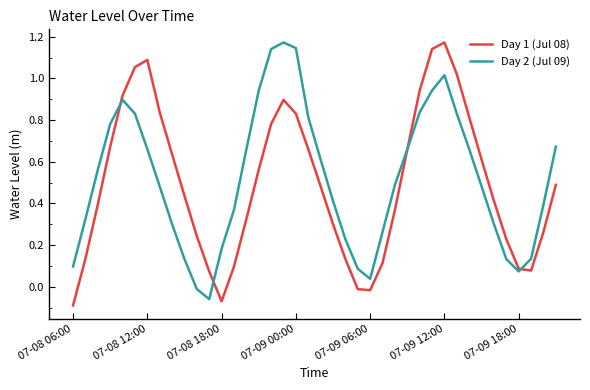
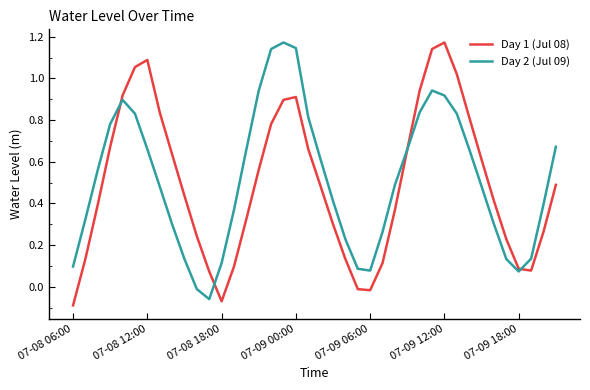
Day 2 (Jul 09), 07-08 18:00: 0.18 -> 0.11
Day 1 (Jul 08), 07-09 00:00: 0.83 -> 0.91
Day 2 (Jul 09), 07-09 06:00: 0.04 -> 0.08
Day 2 (Jul 09), 07-09 12:00: 1.02 -> 0.92
